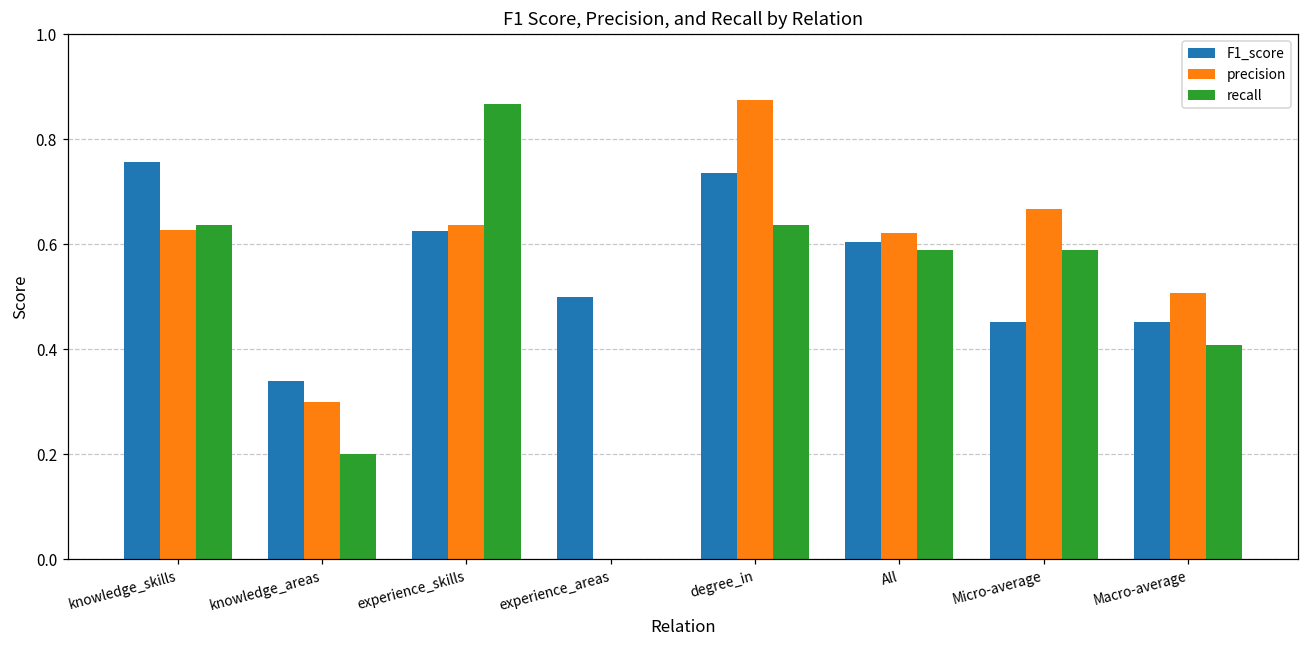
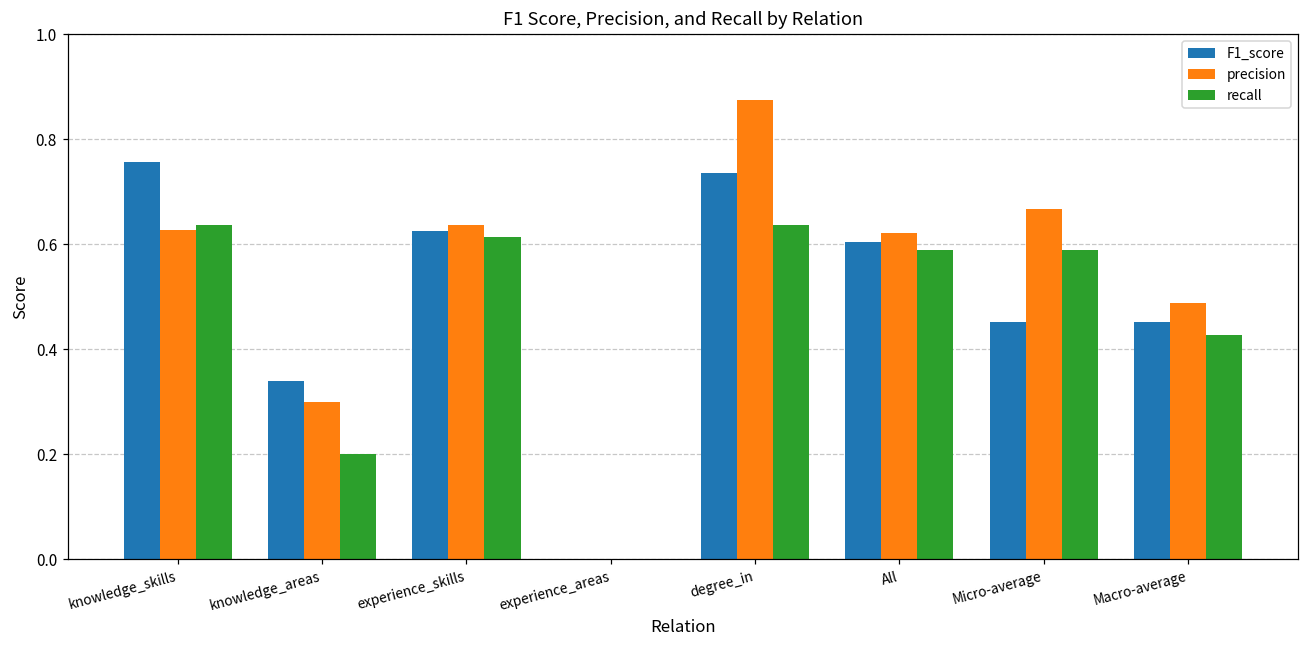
recall, experience_skills: 0.87 -> 0.61
F1_score, experience_areas: 0.5 -> 0.0
precision, Macro-average: 0.51 -> 0.49
recall, Macro-average: 0.41 -> 0.43
